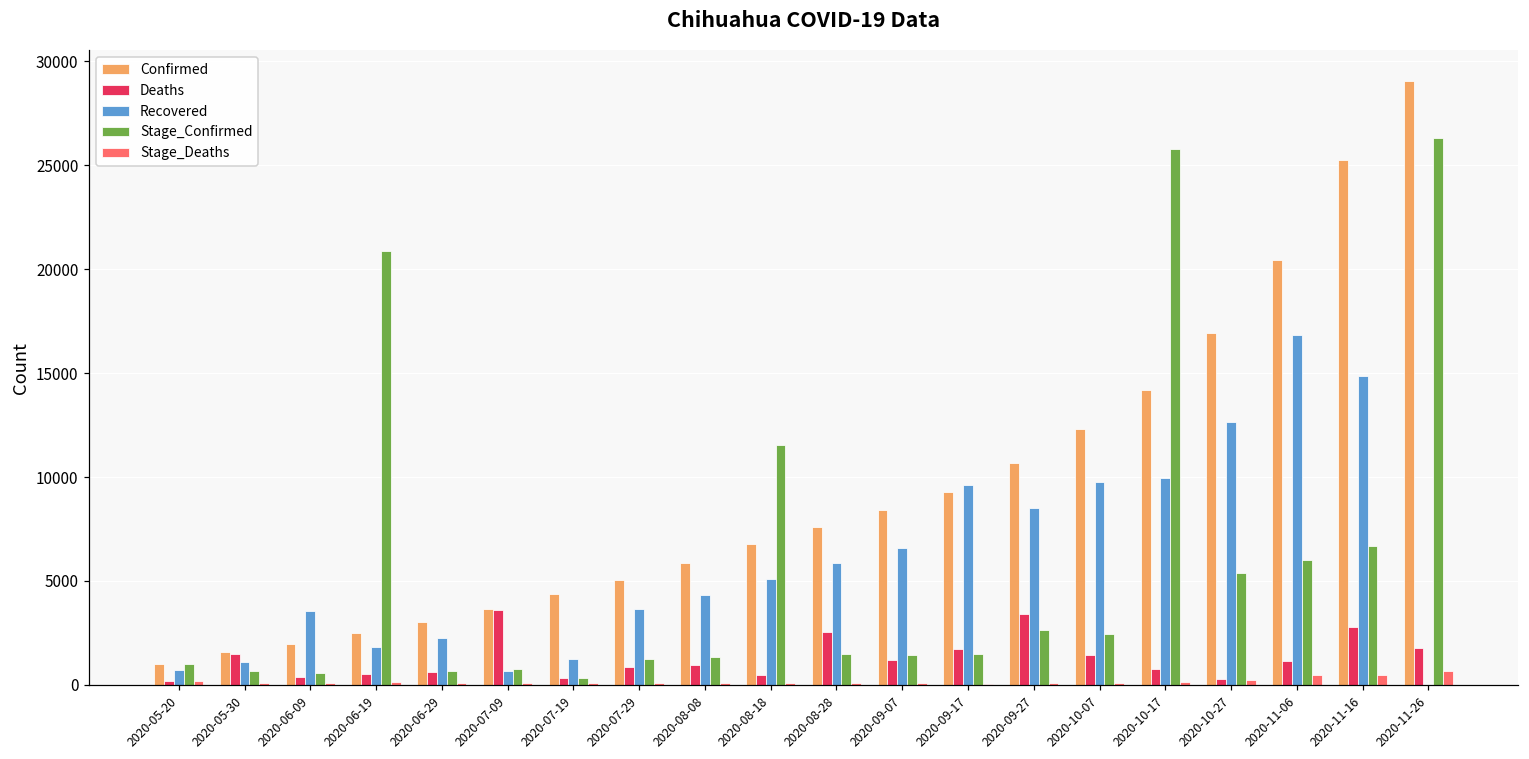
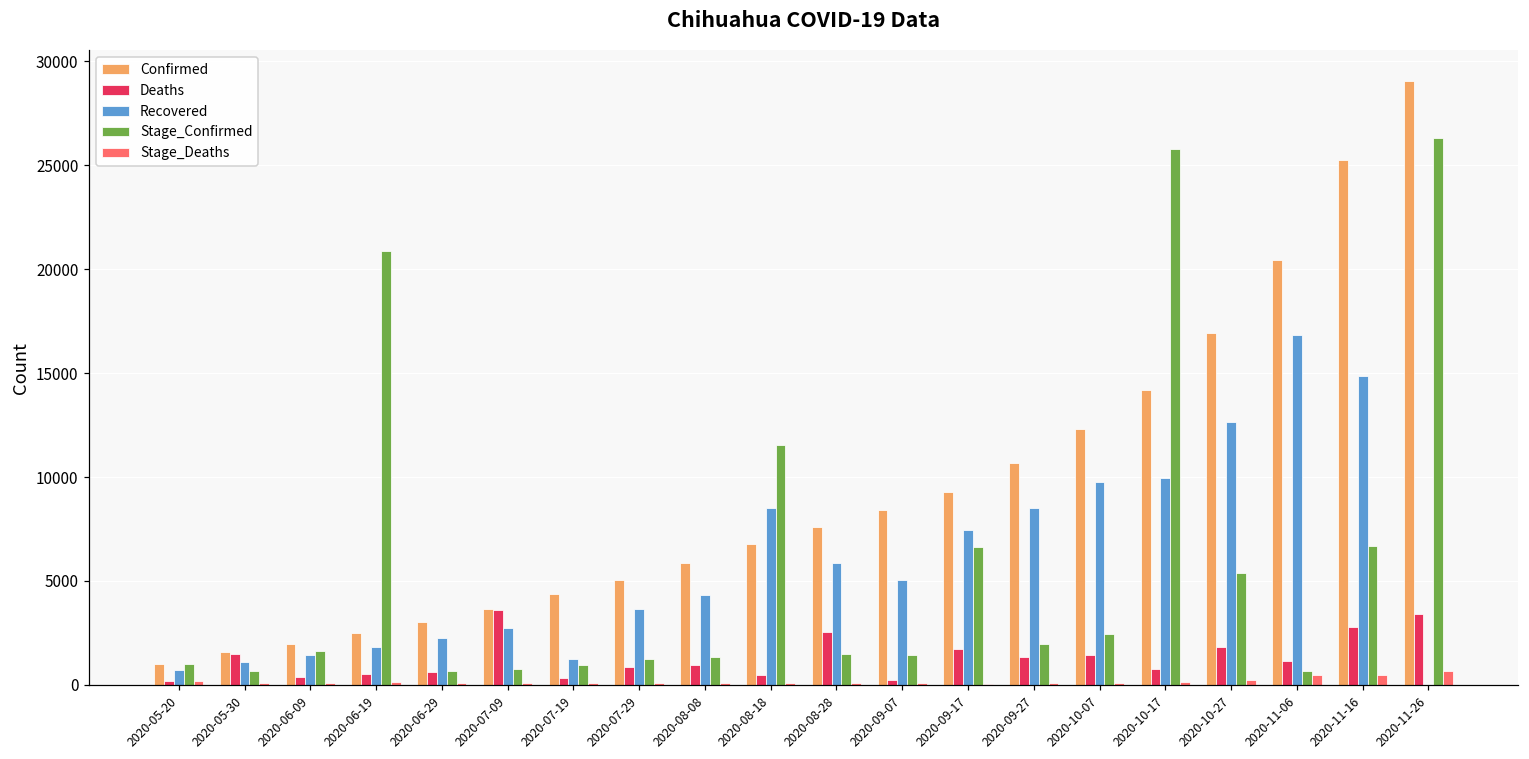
Recovered, 2020-06-09: 3500 -> 1400
Stage_Confirmed, 2020-06-09: 600 -> 1600
Recovered, 2020-07-09: 700 -> 2700
Stage_Confirmed, 2020-07-19: 300 -> 900
Recovered, 2020-08-18: 5100 -> 8500
Deaths, 2020-09-07: 1200 -> 200
Recovered, 2020-09-07: 6600 -> 5100
Recovered, 2020-09-17: 9600 -> 7400
Stage_Confirmed, 2020-09-17: 1500 -> 6600
Deaths, 2020-09-27: 3400 -> 1300
Stage_Confirmed, 2020-09-27: 2700 -> 1900
Deaths, 2020-10-27: 300 -> 1800
Stage_Confirmed, 2020-11-06: 6000 -> 700
Deaths, 2020-11-26: 1800 -> 3400
